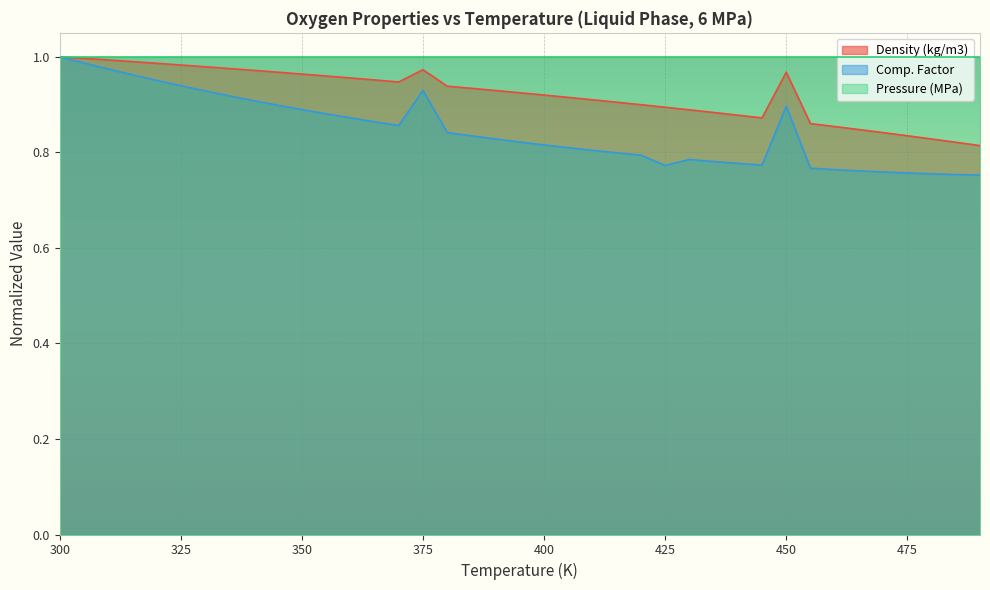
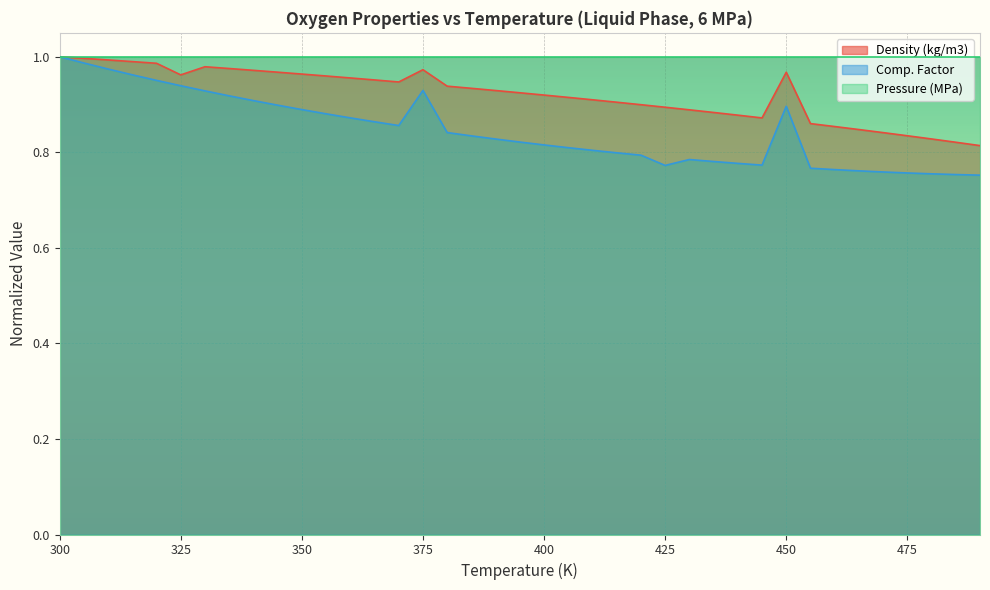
Density (kg/m3), 325: 0.98 -> 0.96
